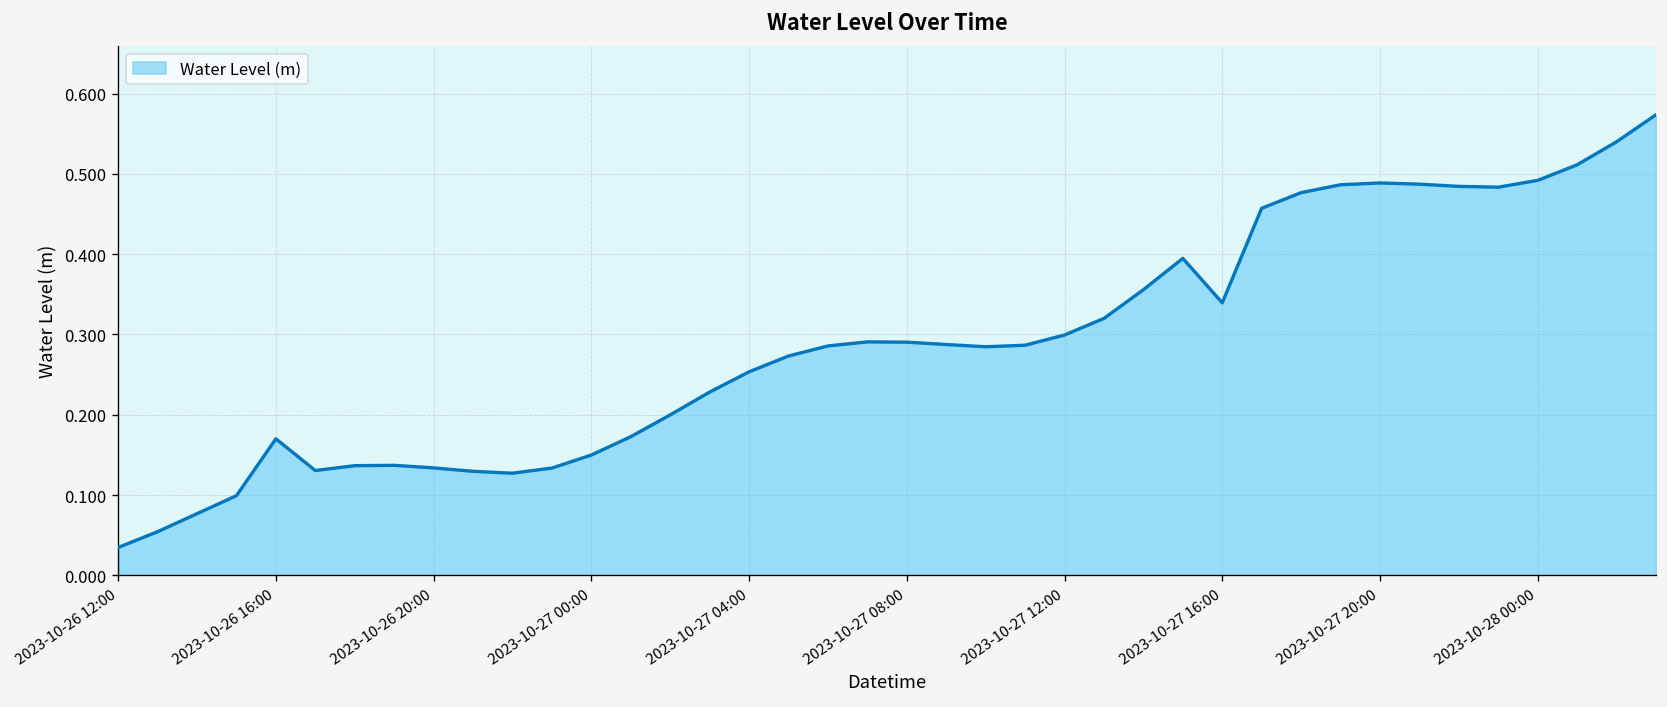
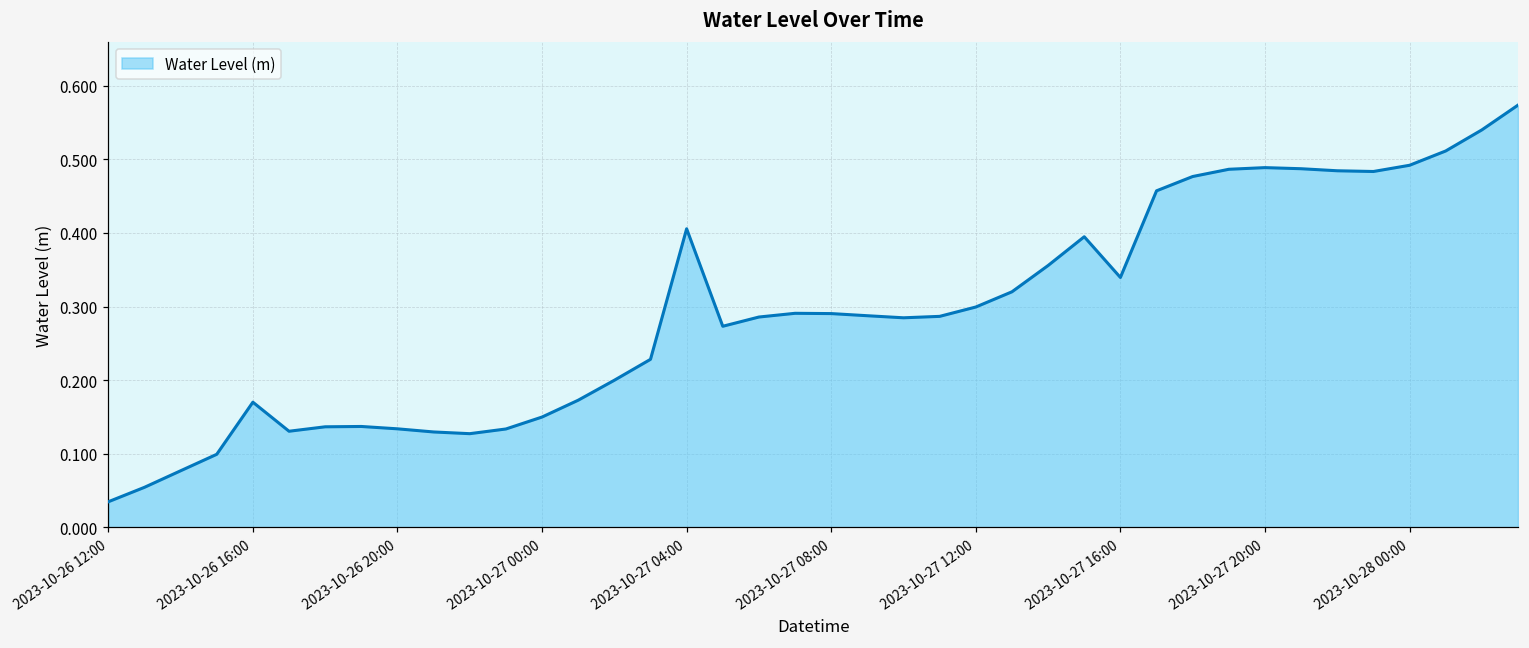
2023-10-27 04:00: 0.25 -> 0.41
